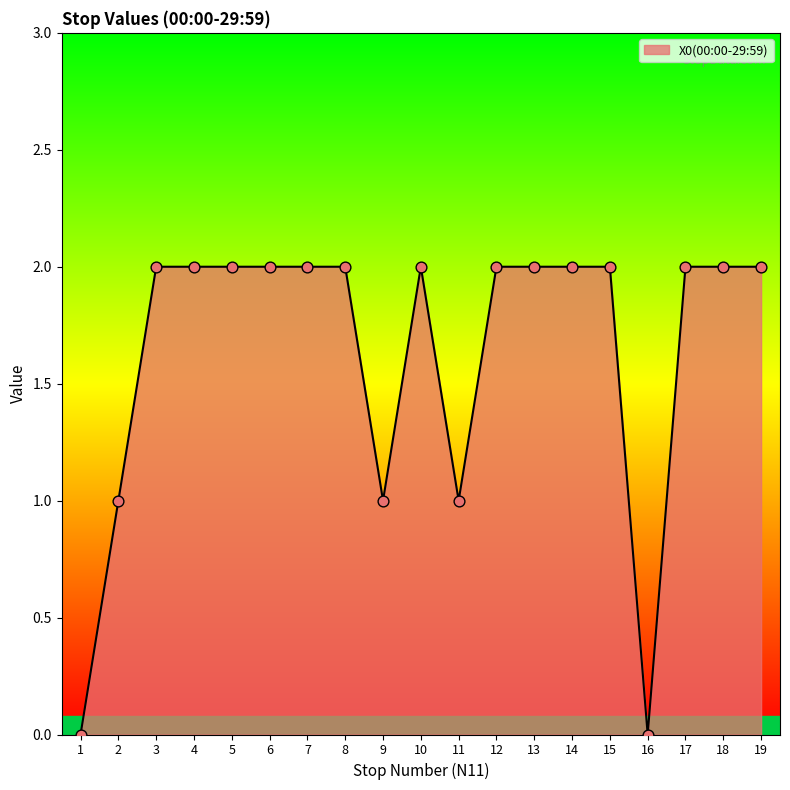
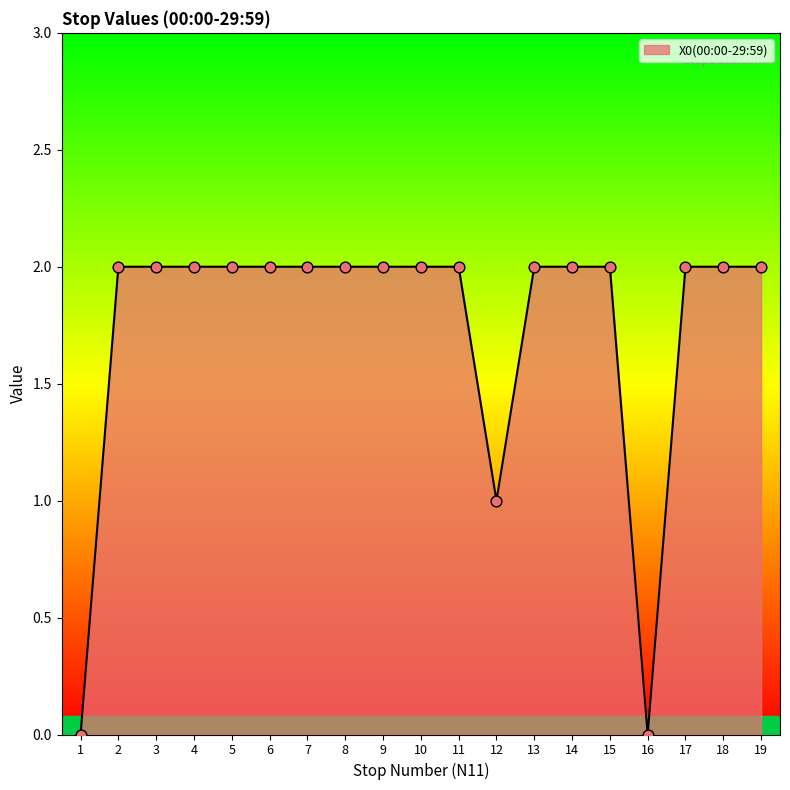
2: 1 -> 2
9: 1 -> 2
11: 1 -> 2
12: 2 -> 1
